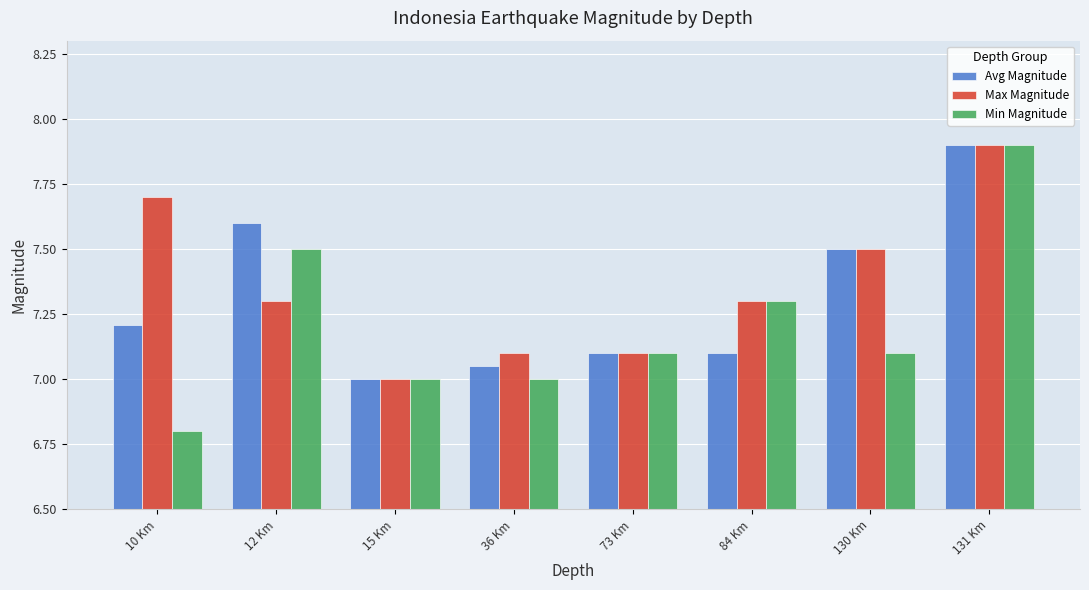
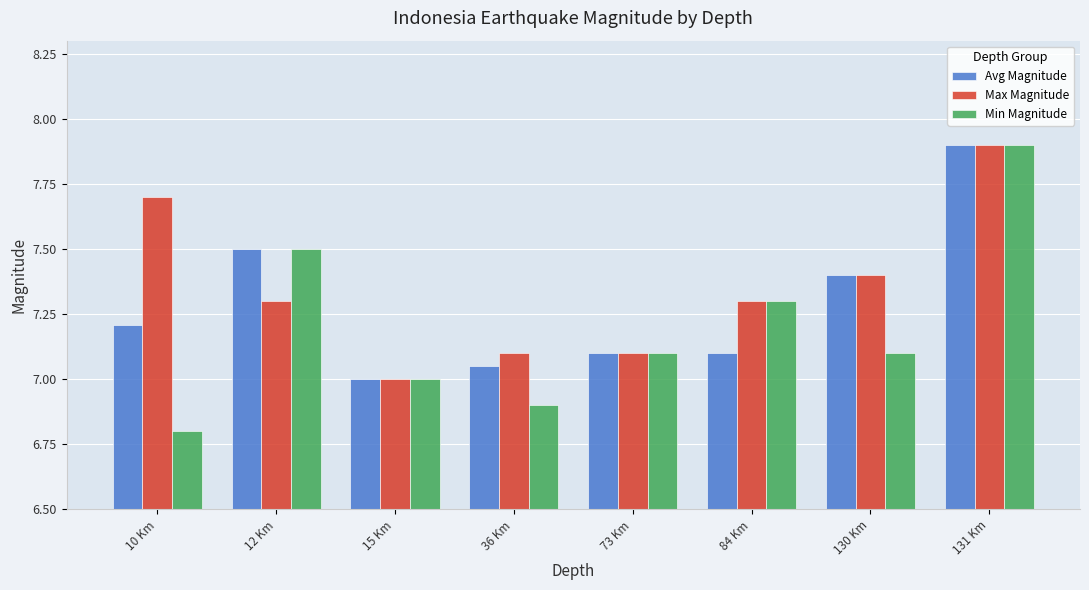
Avg Magnitude, 12 Km: 7.6 -> 7.5
Min Magnitude, 36 Km: 7.0 -> 6.9
Avg Magnitude, 130 Km: 7.5 -> 7.4
Max Magnitude, 130 Km: 7.5 -> 7.4
